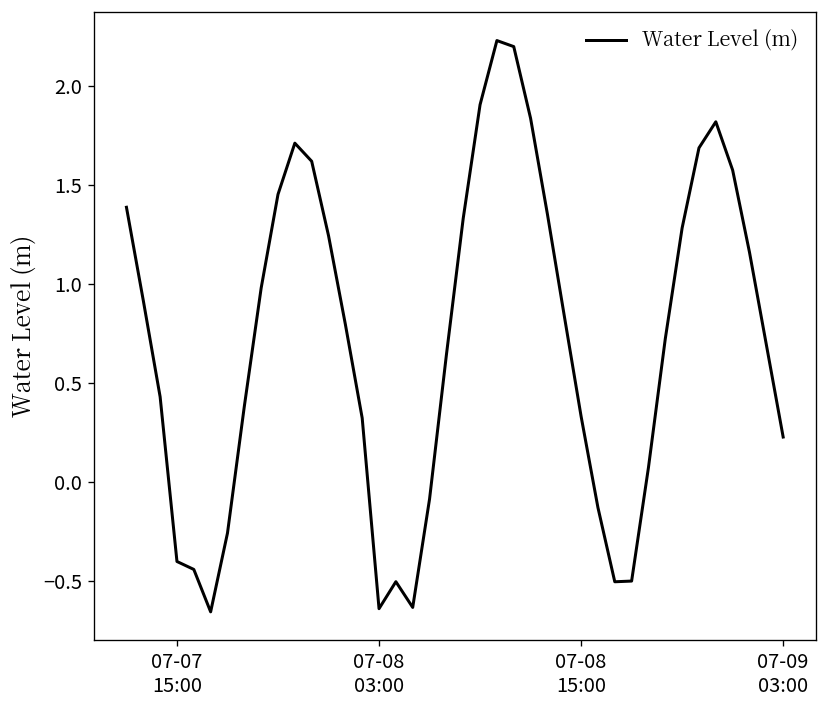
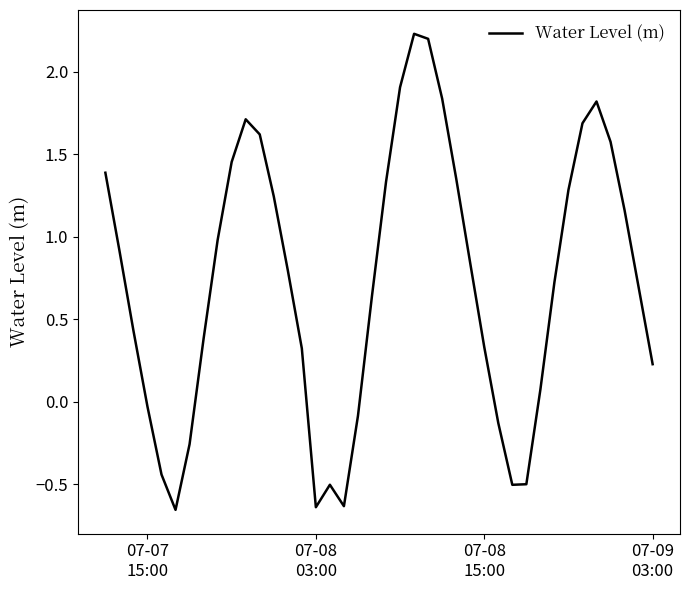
07-07 15:00: -0.40 -> -0.03
